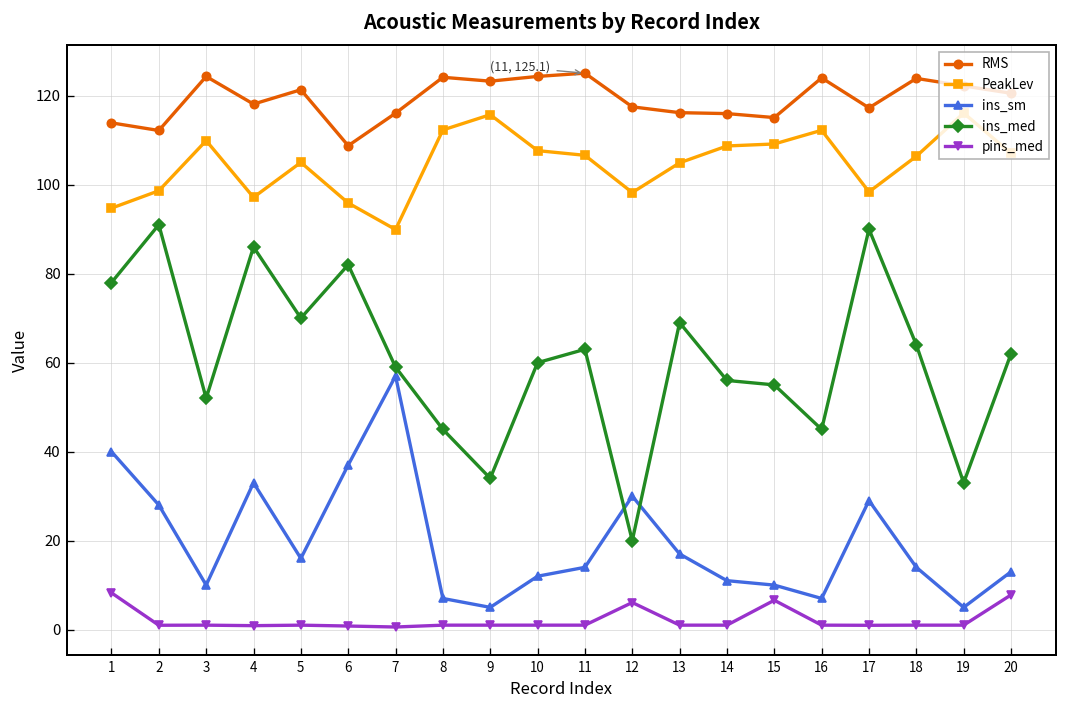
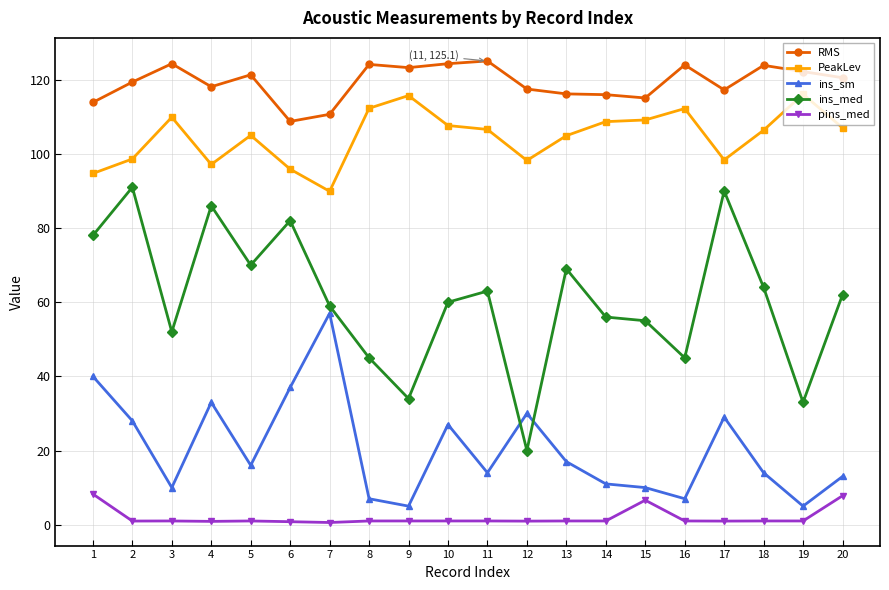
RMS, 2: 112 -> 119
RMS, 7: 116 -> 111
ins_sm, 10: 12 -> 27
pins_med, 12: 6 -> 1
